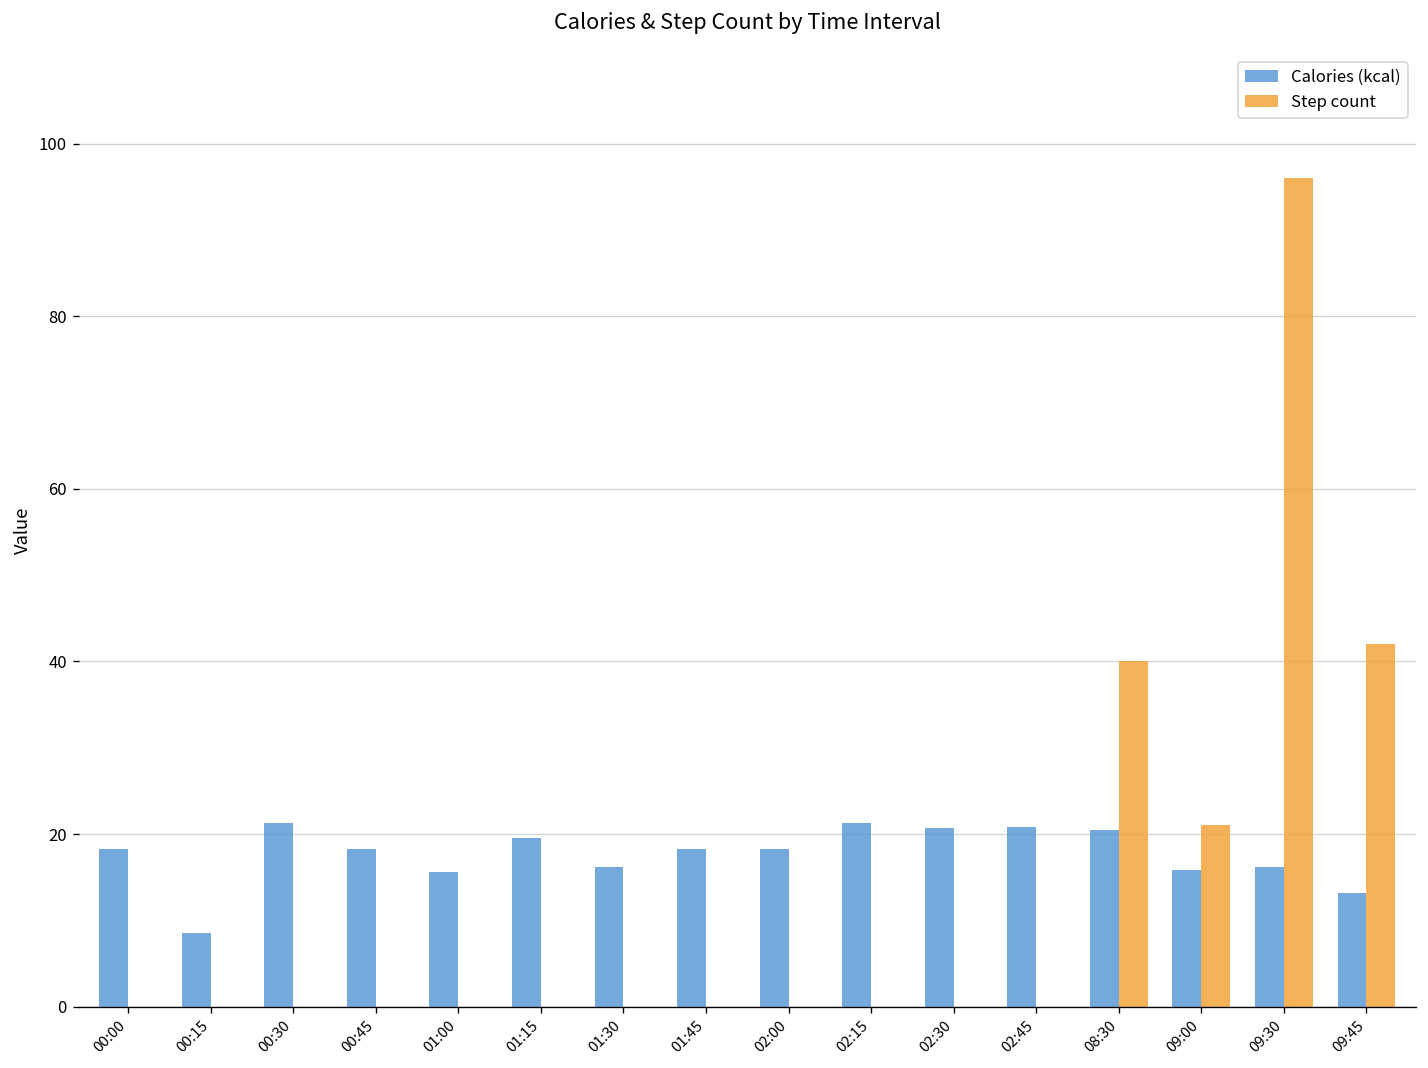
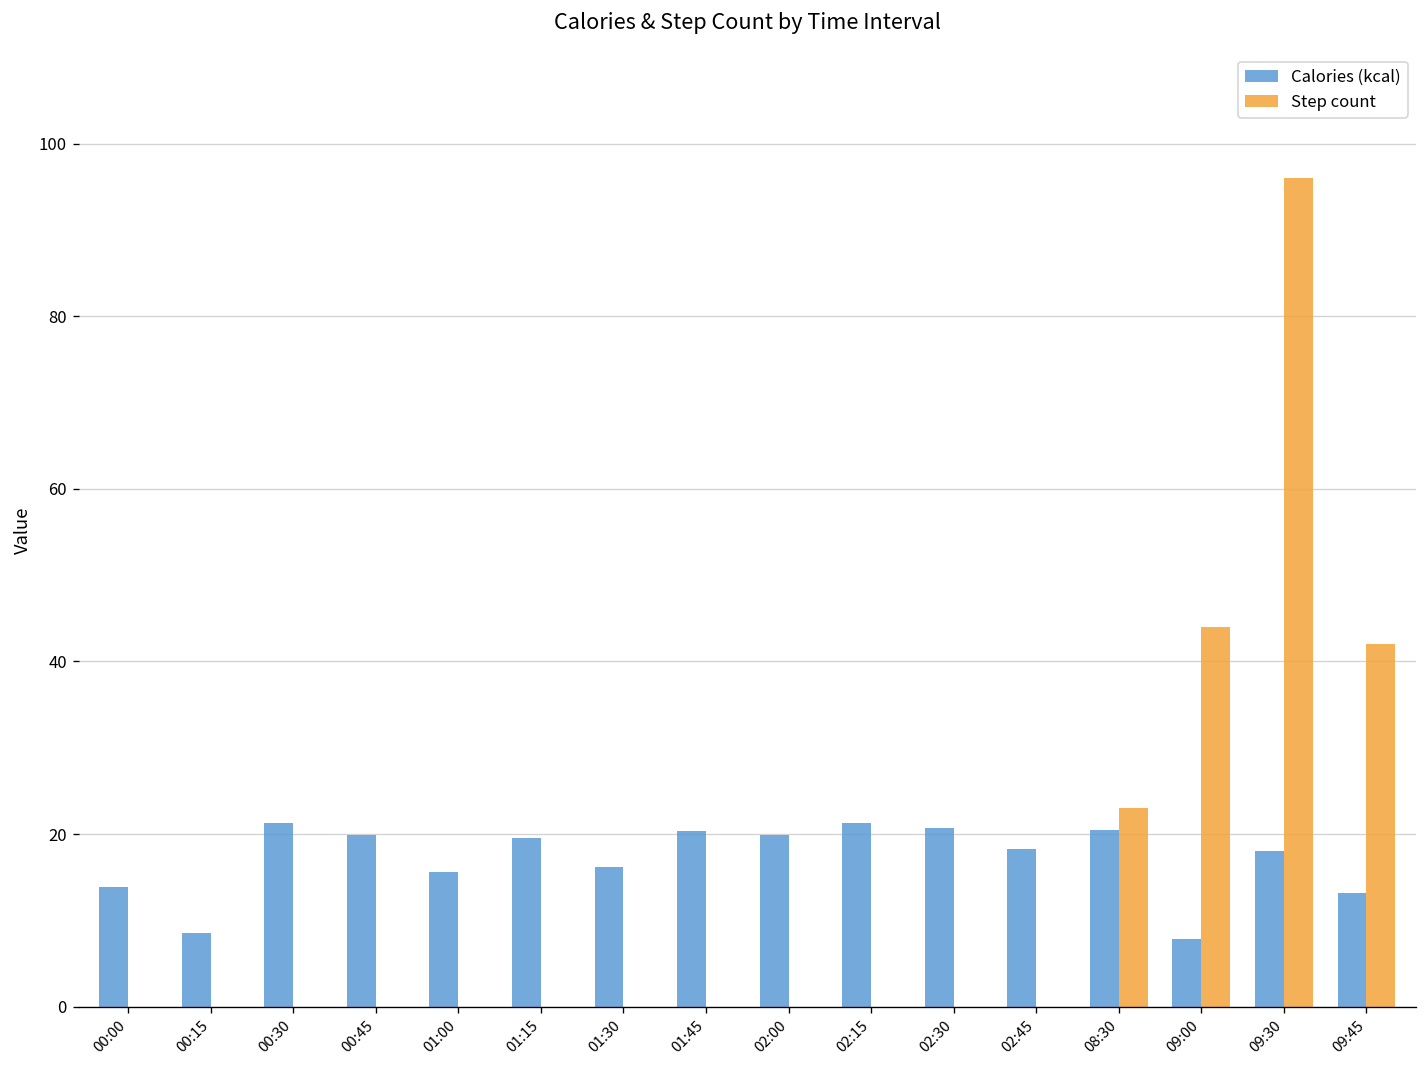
Calories (kcal), 00:00: 18 -> 14
Calories (kcal), 00:45: 18 -> 20
Calories (kcal), 01:45: 18 -> 20
Calories (kcal), 02:00: 18 -> 20
Calories (kcal), 02:45: 21 -> 18
Step count, 08:30: 40 -> 23
Calories (kcal), 09:00: 16 -> 8
Step count, 09:00: 21 -> 44
Calories (kcal), 09:30: 16 -> 18
